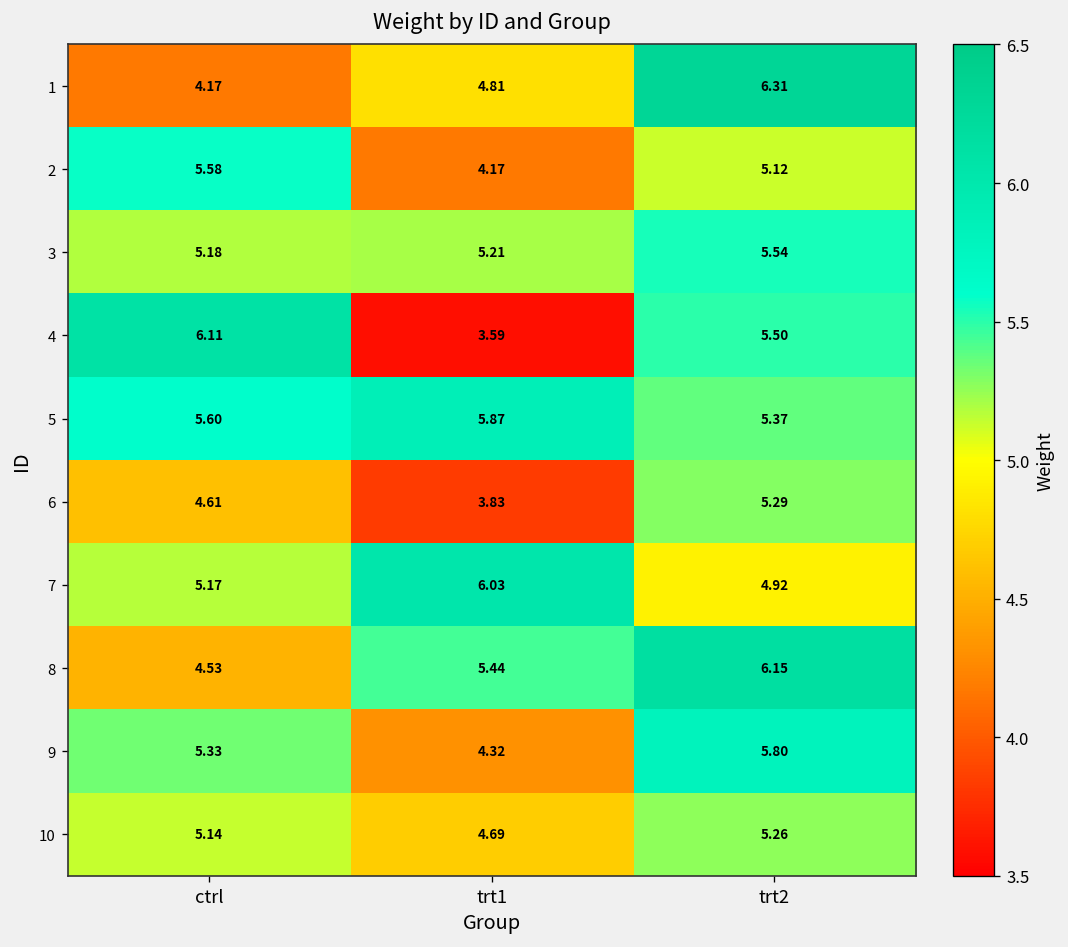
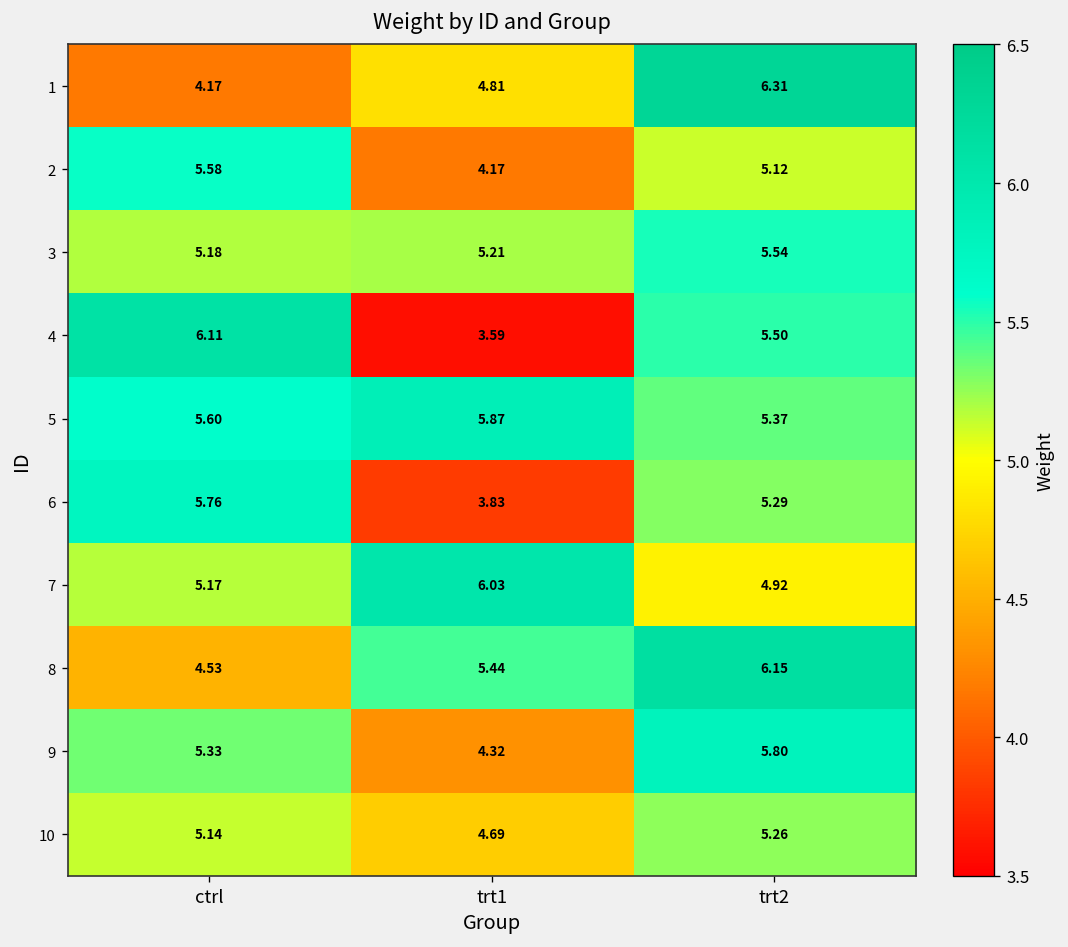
6, ctrl: 4.61 -> 5.76
